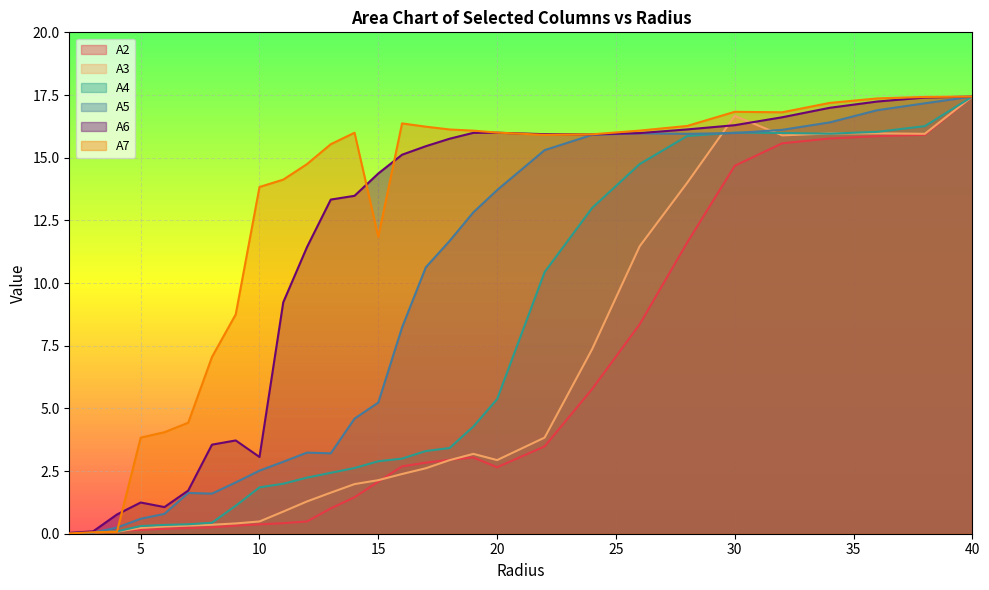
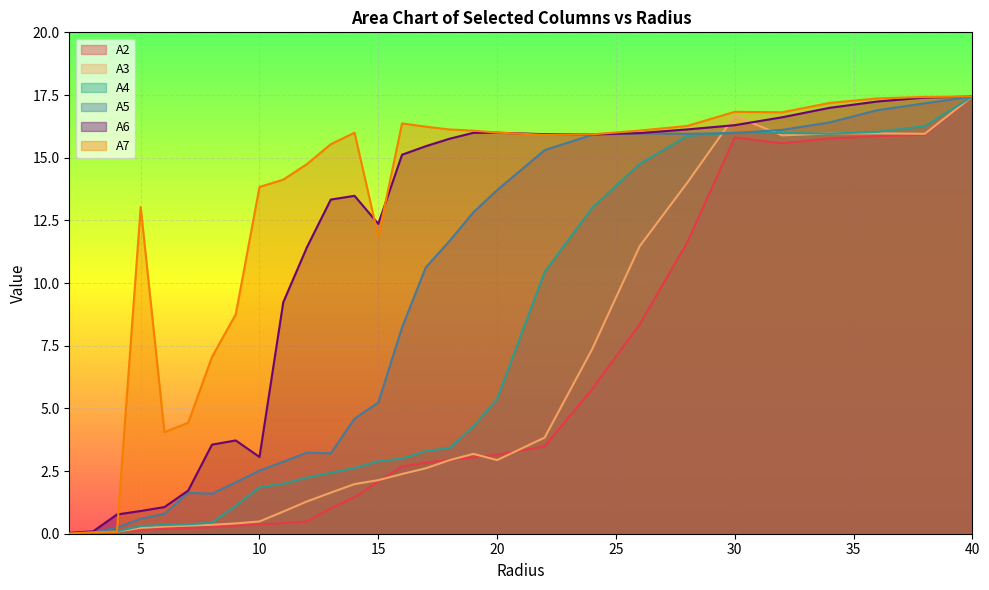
A6, 5: 1.2 -> 0.9
A7, 5: 3.8 -> 13.0
A6, 15: 14.4 -> 12.4
A2, 20: 2.7 -> 3.2
A2, 30: 14.7 -> 15.8
